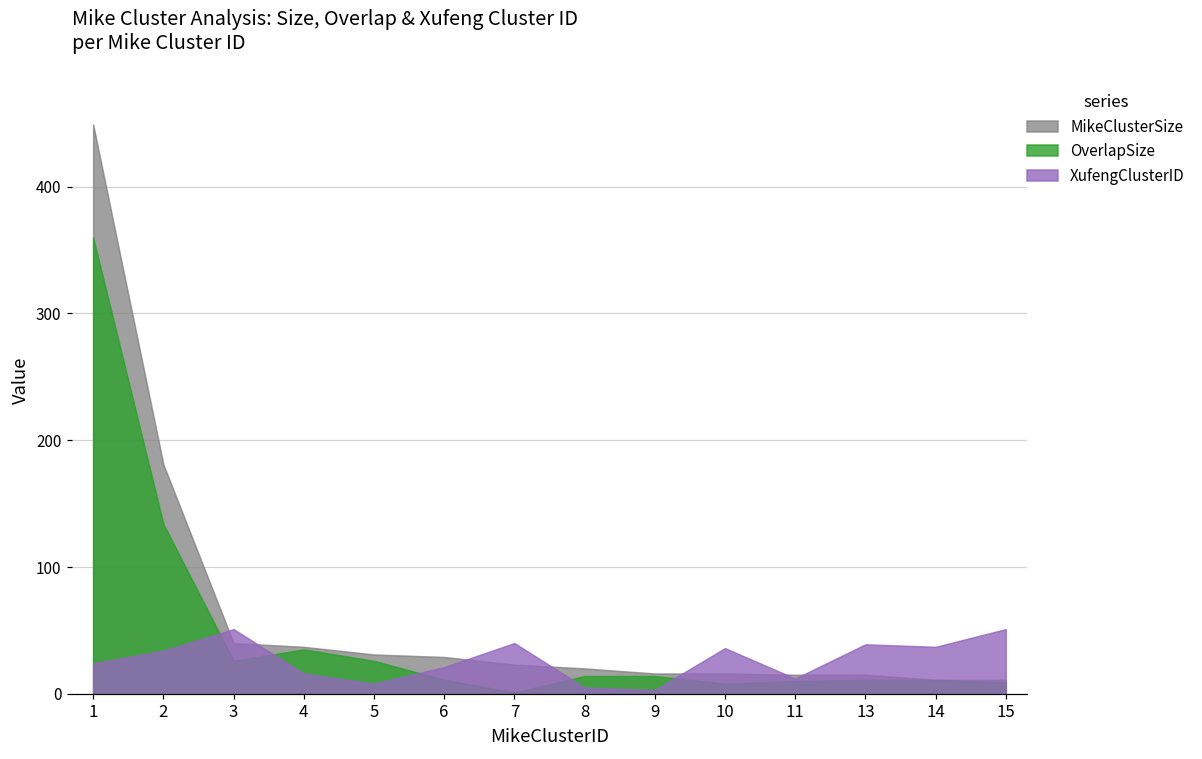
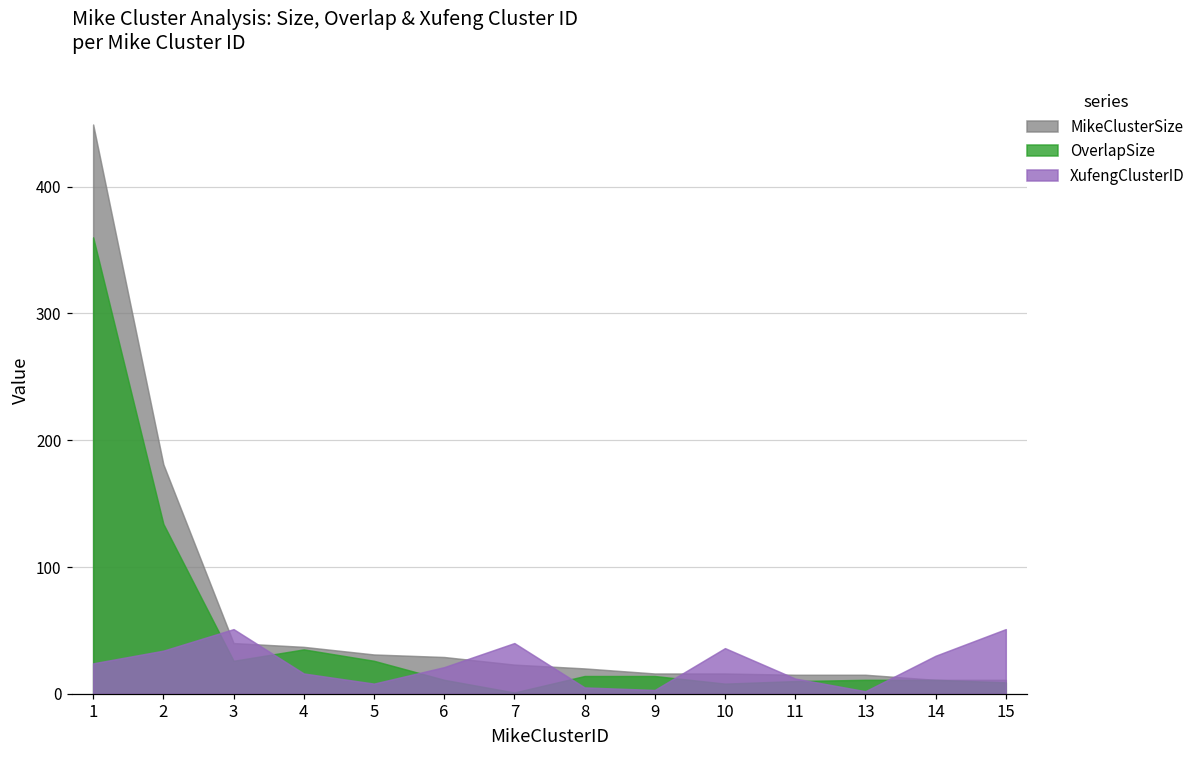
XufengClusterID, 13: 39 -> 2
XufengClusterID, 14: 37 -> 30
